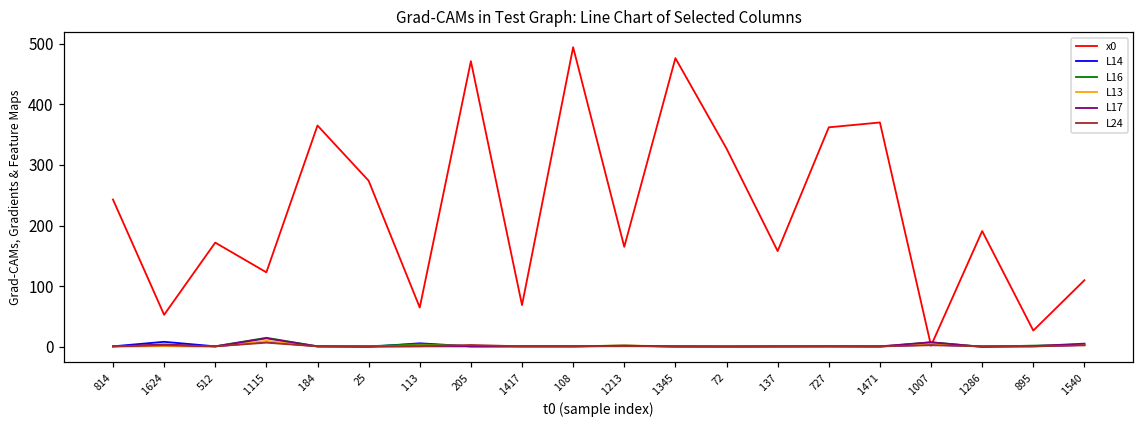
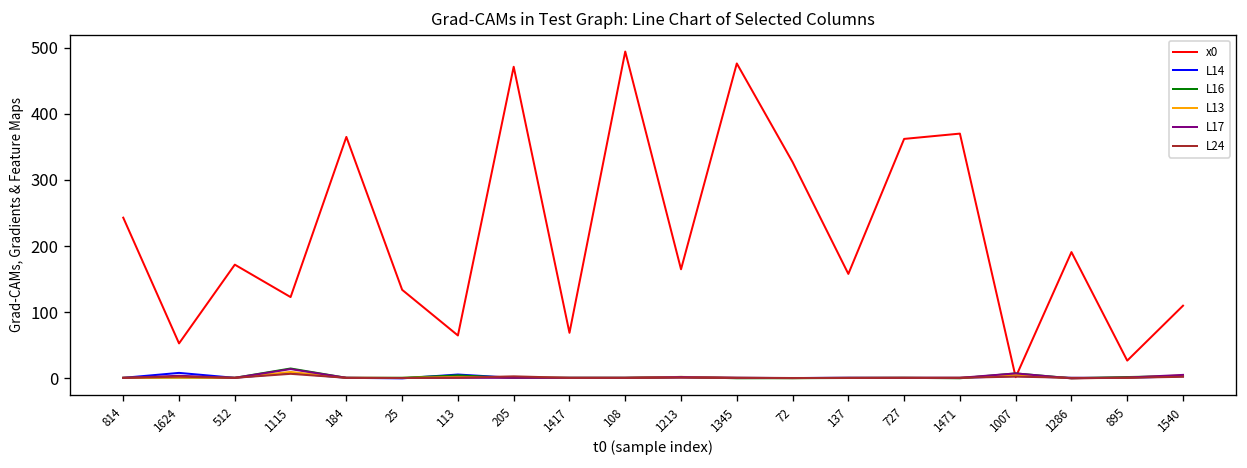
x0, 25: 270 -> 130
